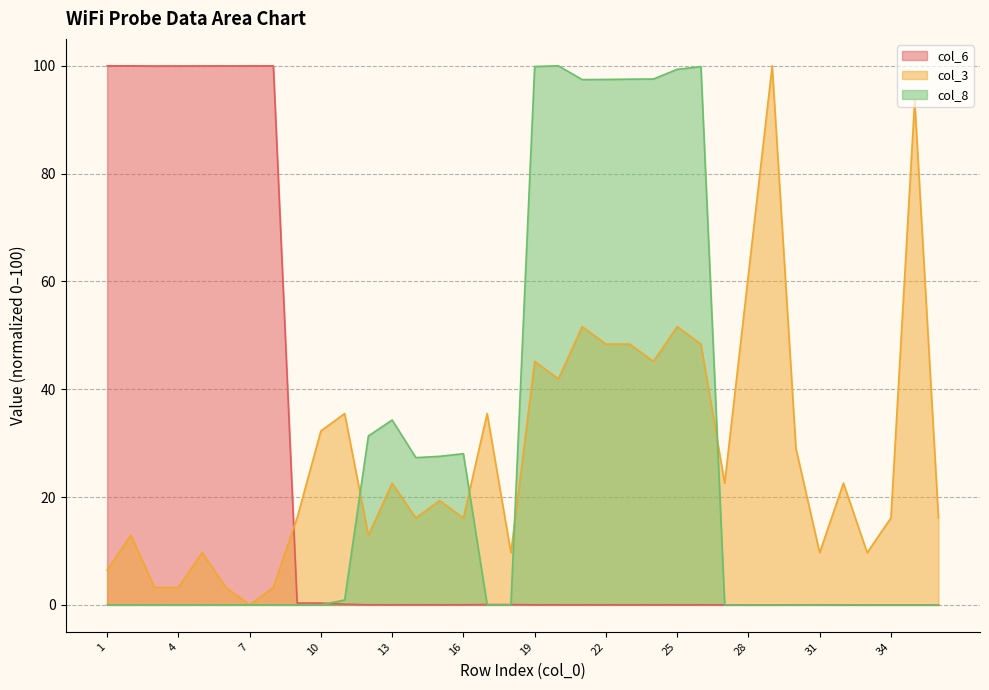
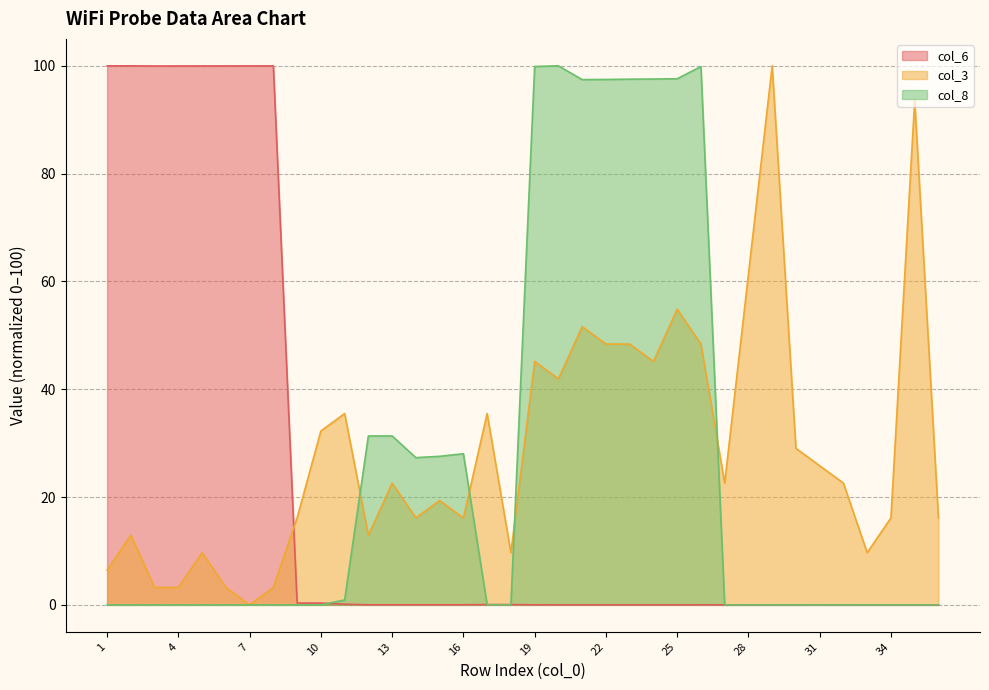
col_8, 13: 34 -> 31
col_3, 25: 52 -> 55
col_8, 25: 99 -> 98
col_3, 31: 10 -> 26
